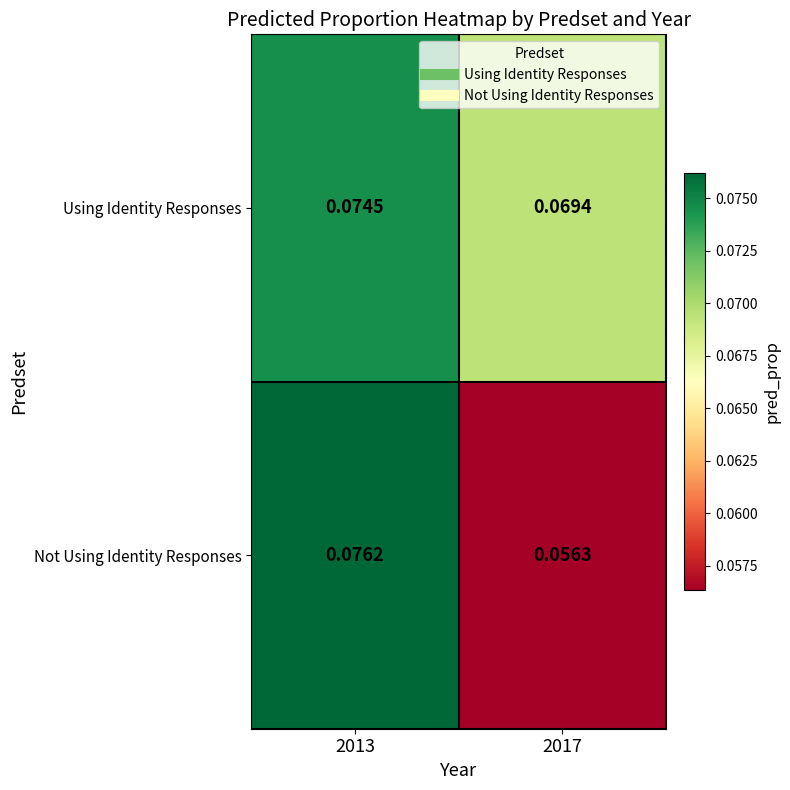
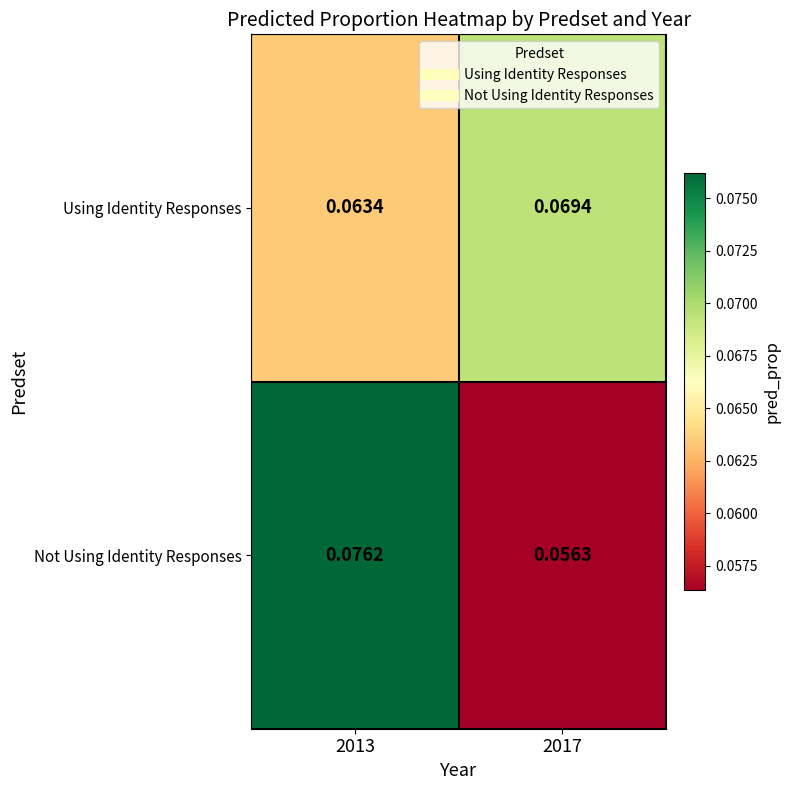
Using Identity Responses, 2013: 0.0745 -> 0.0634
